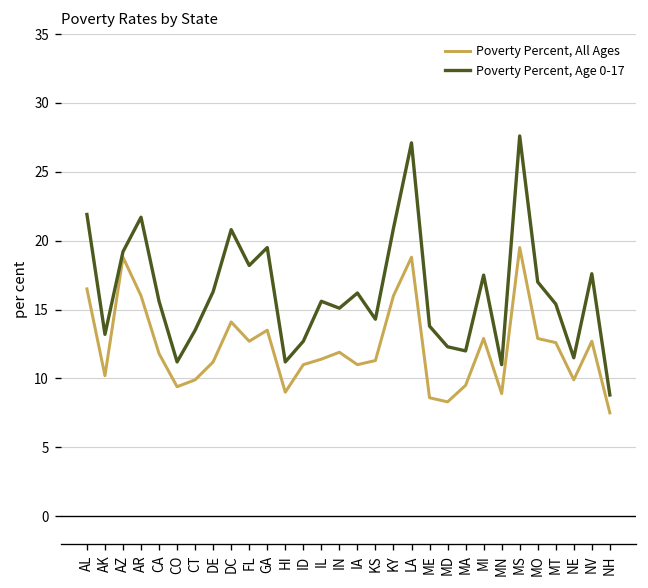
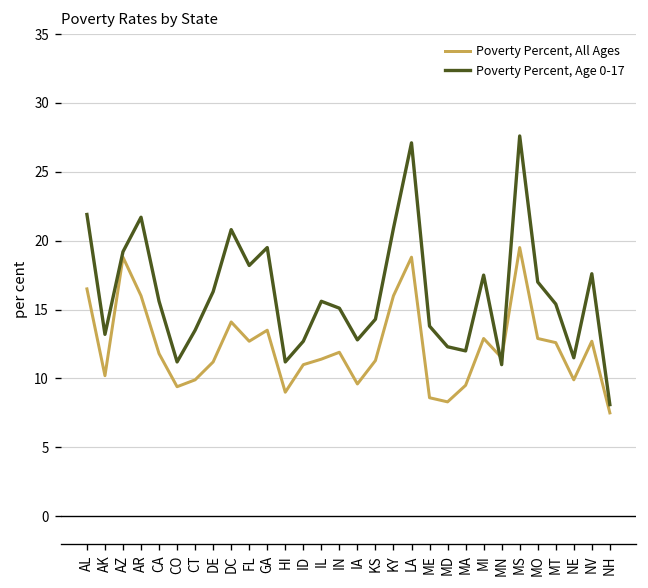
Poverty Percent, All Ages, IA: 11.0 -> 9.6
Poverty Percent, Age 0-17, IA: 16.2 -> 12.8
Poverty Percent, All Ages, MN: 8.9 -> 11.5
Poverty Percent, Age 0-17, NH: 8.8 -> 8.1
